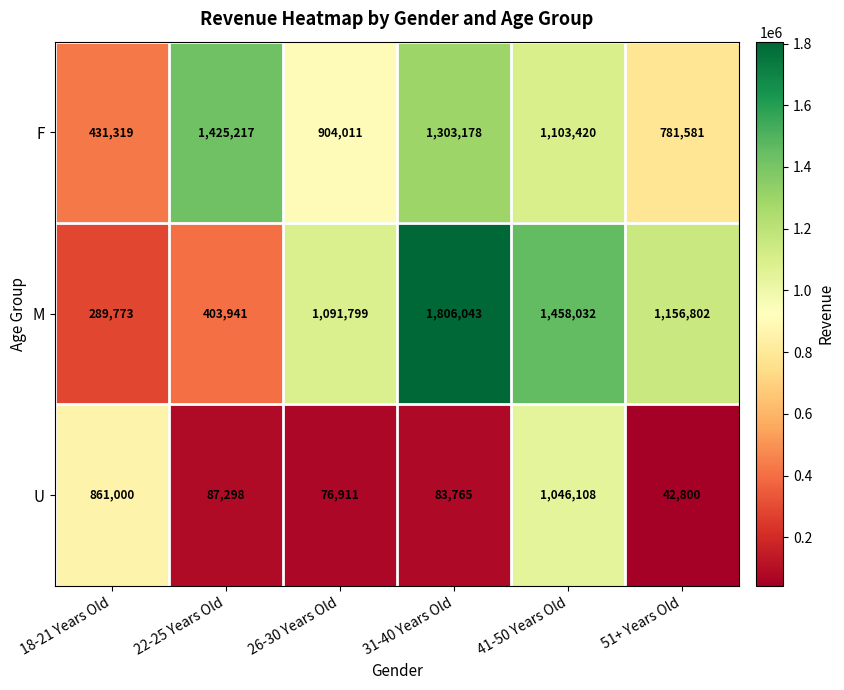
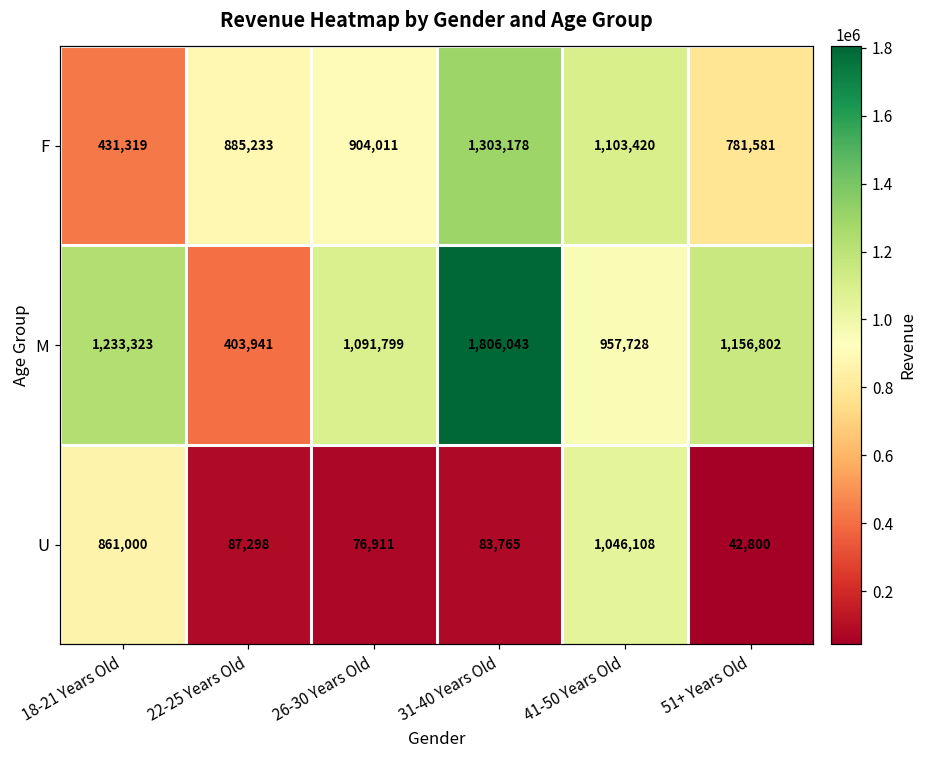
F, 22-25 Years Old: 1,425,217 -> 885,233
M, 18-21 Years Old: 289,773 -> 1,233,323
M, 41-50 Years Old: 1,458,032 -> 957,728
